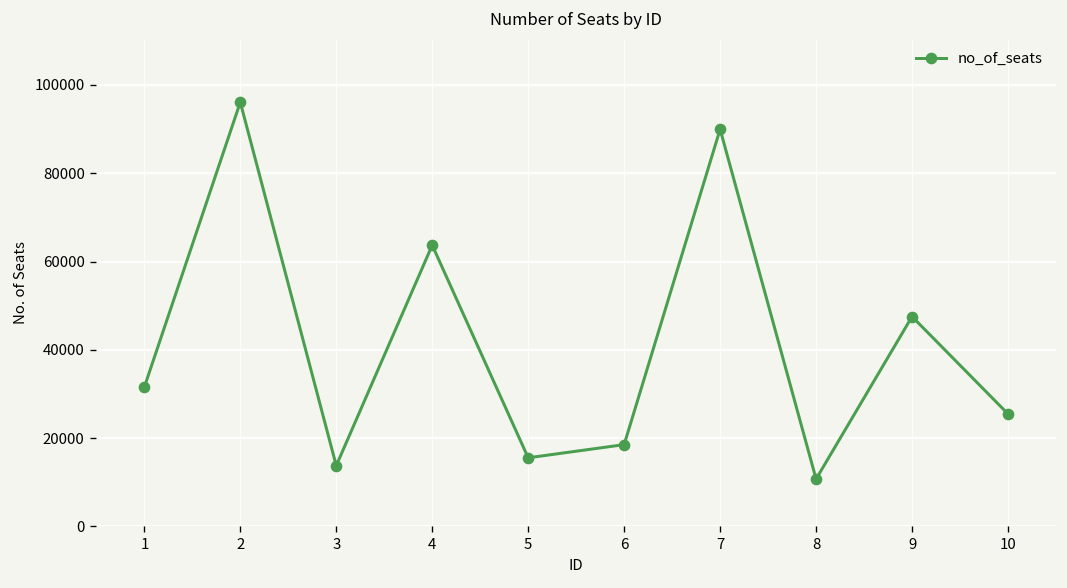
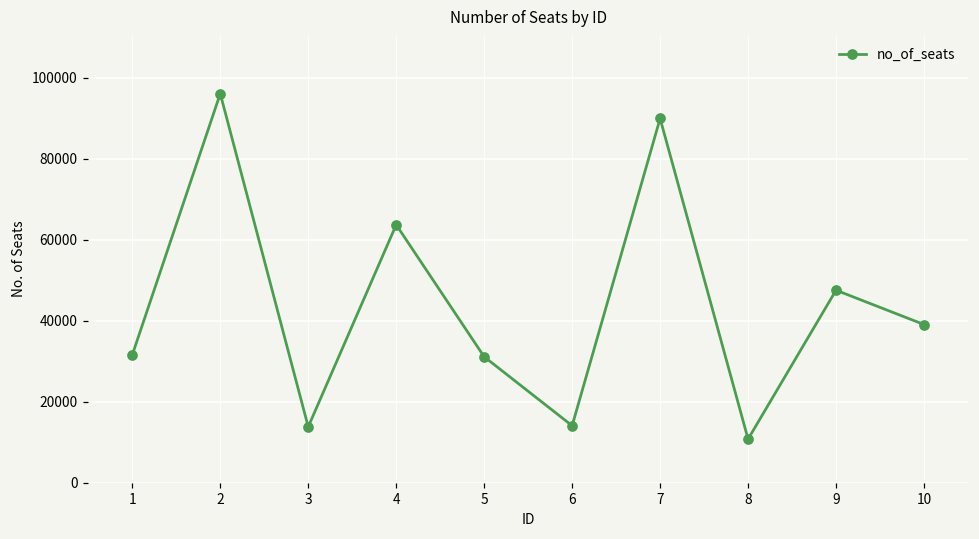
5: 16000 -> 31000
6: 19000 -> 14000
10: 25000 -> 39000
